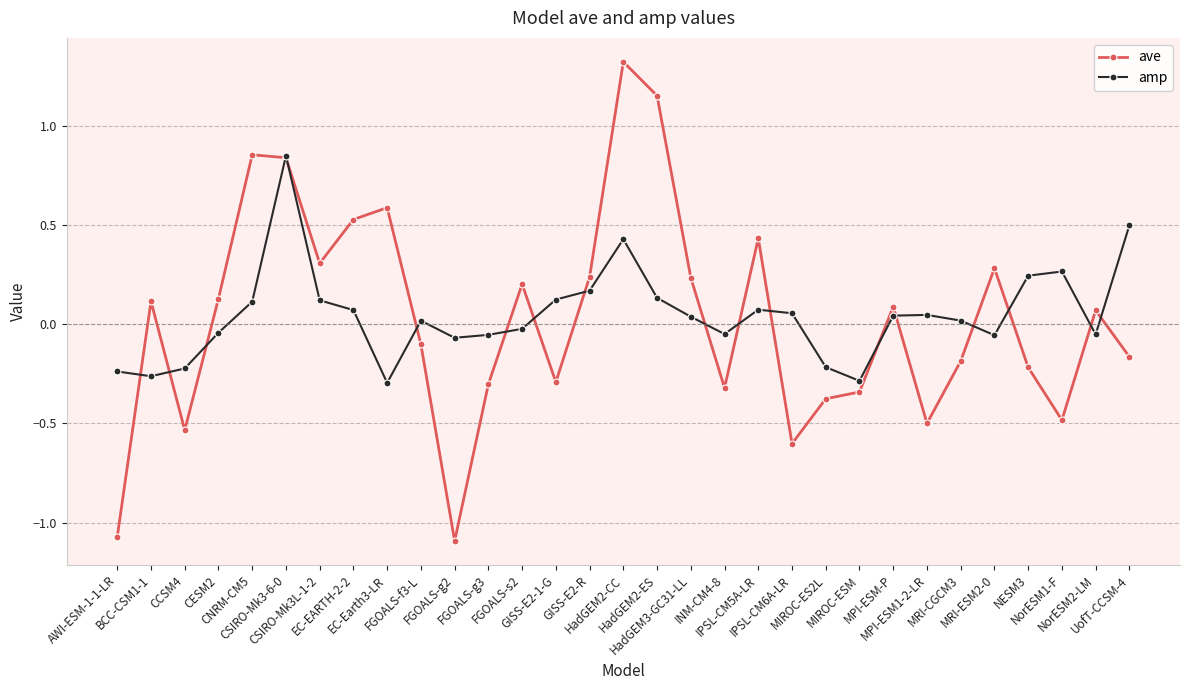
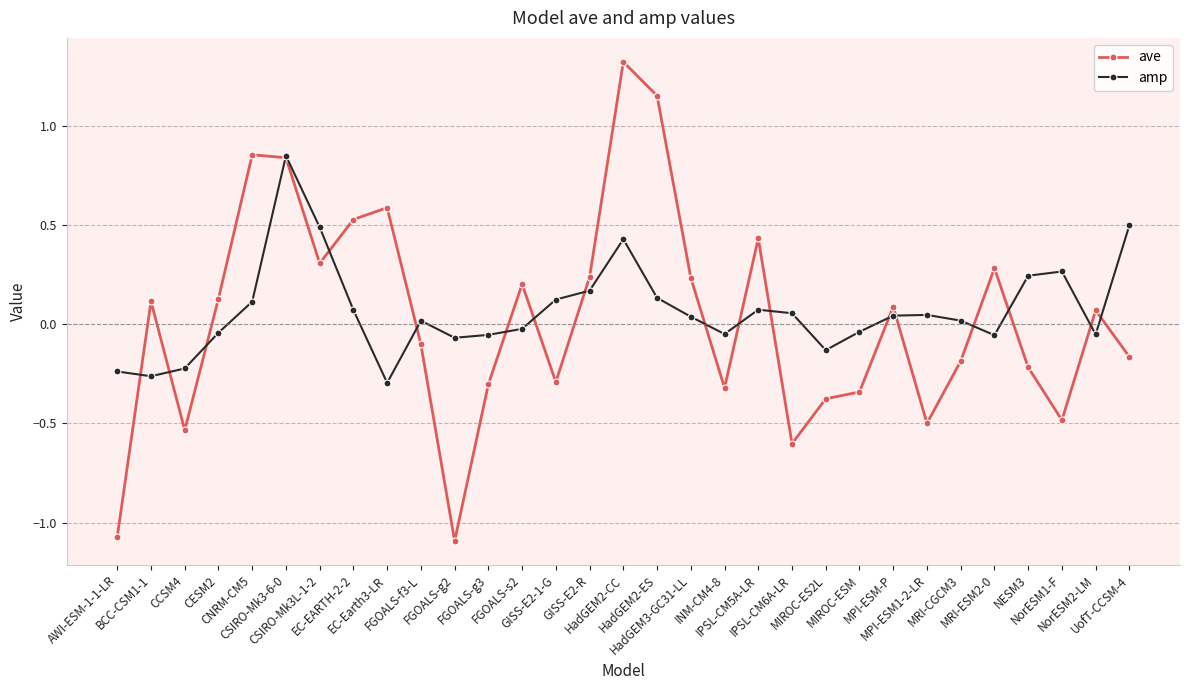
amp, CSIRO-Mk3L-1-2: 0.12 -> 0.49
amp, MIROC-ES2L: -0.22 -> -0.13
amp, MIROC-ESM: -0.29 -> -0.04
